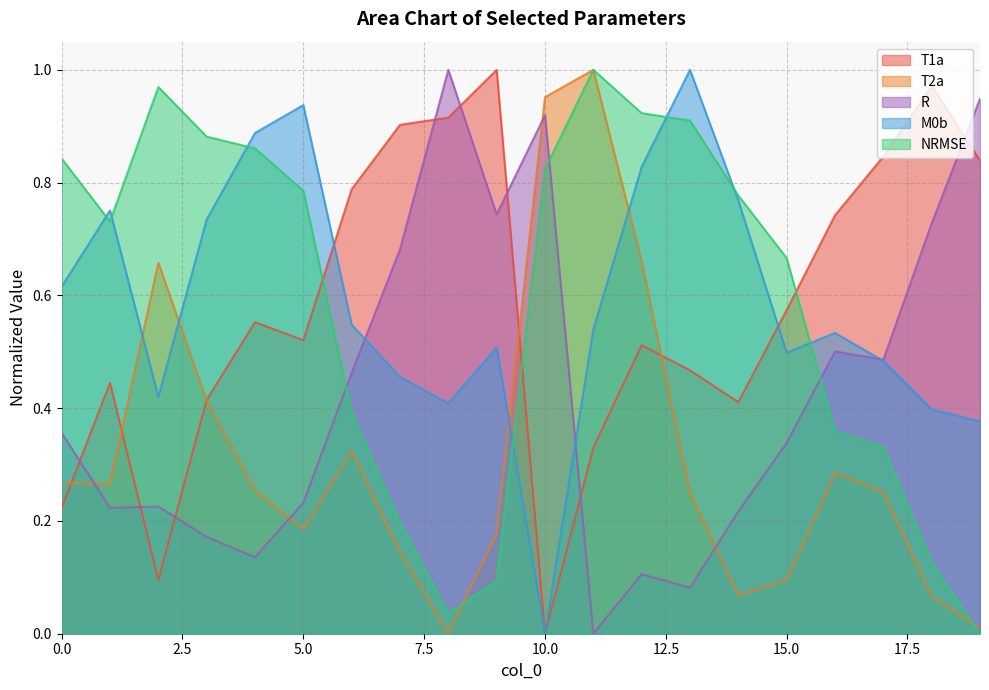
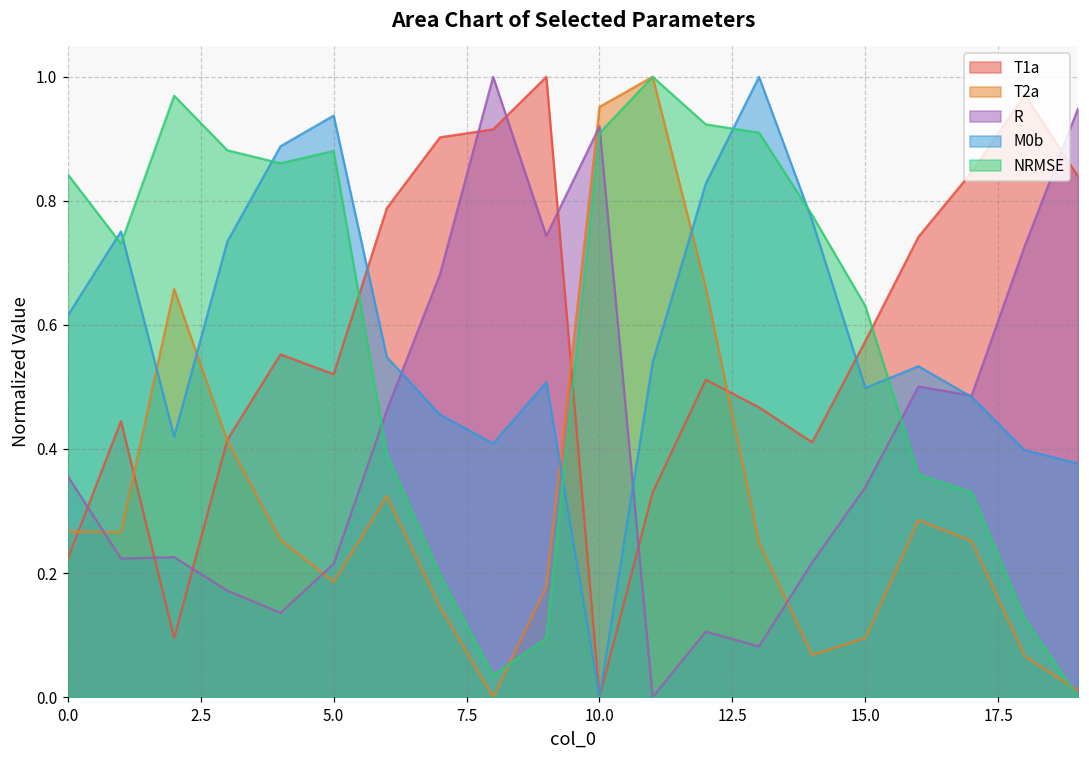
R, 5.0: 0.23 -> 0.21
NRMSE, 5.0: 0.79 -> 0.88
NRMSE, 10.0: 0.82 -> 0.91
NRMSE, 15.0: 0.67 -> 0.63
